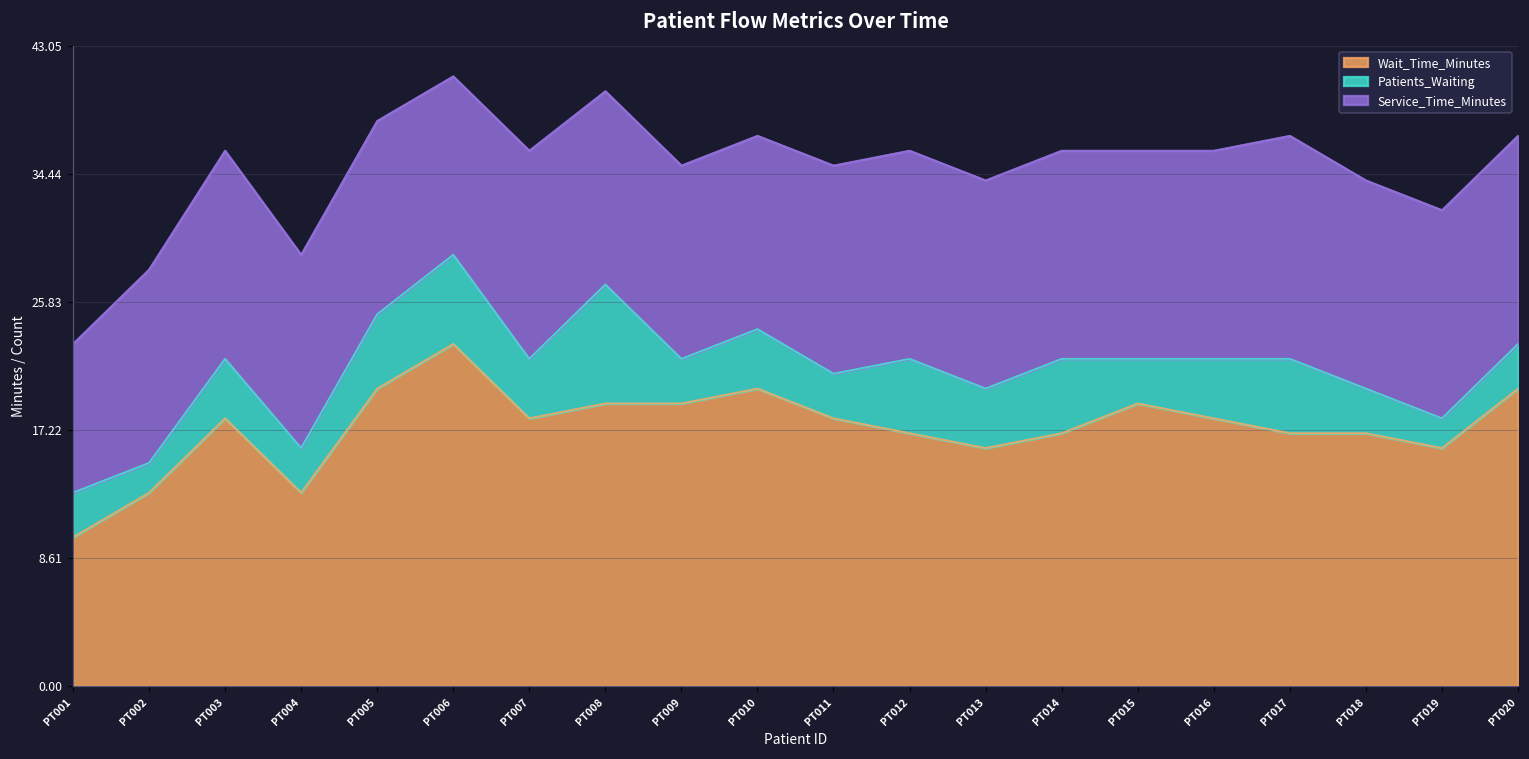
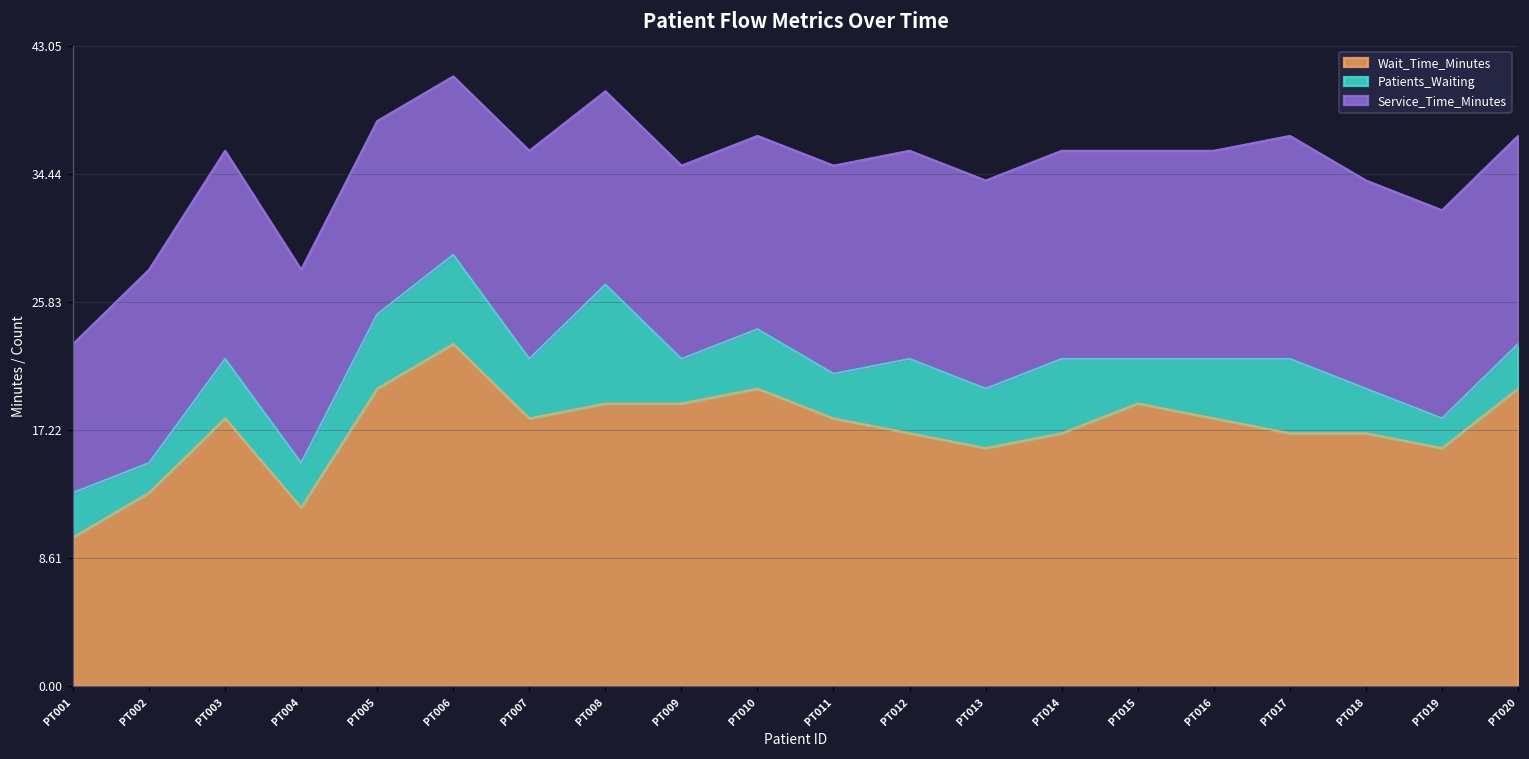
Wait_Time_Minutes, PT004: 13 -> 12
